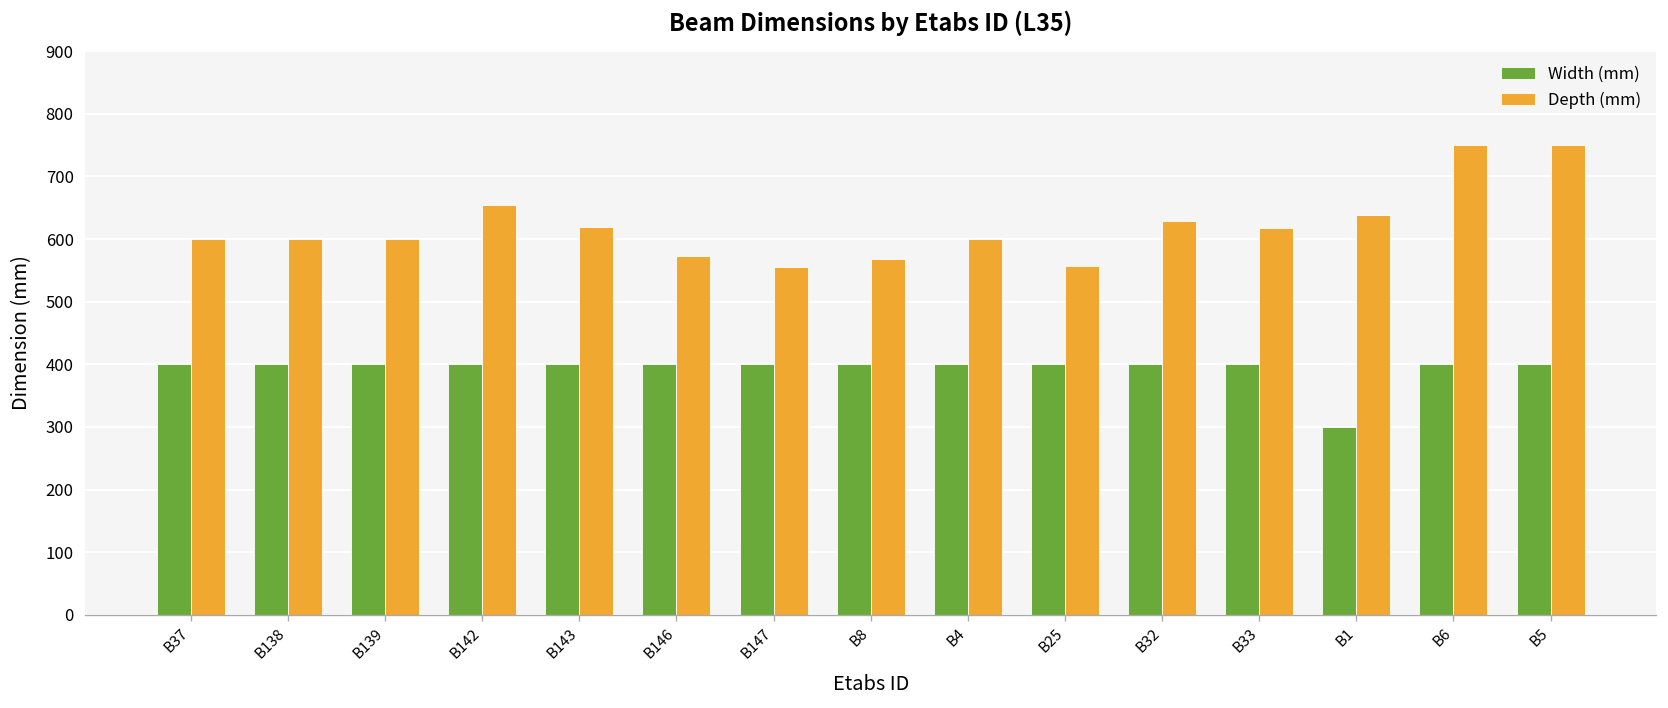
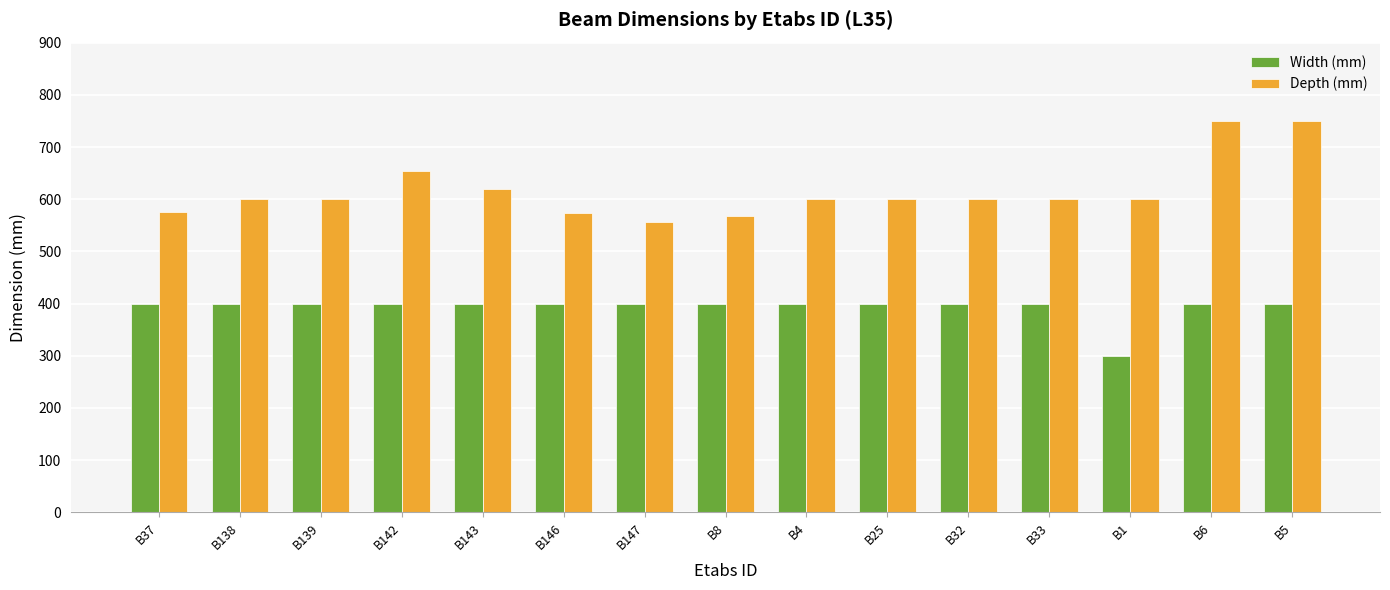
Depth (mm), B37: 600 -> 580
Depth (mm), B25: 560 -> 600
Depth (mm), B32: 630 -> 600
Depth (mm), B33: 620 -> 600
Depth (mm), B1: 640 -> 600
